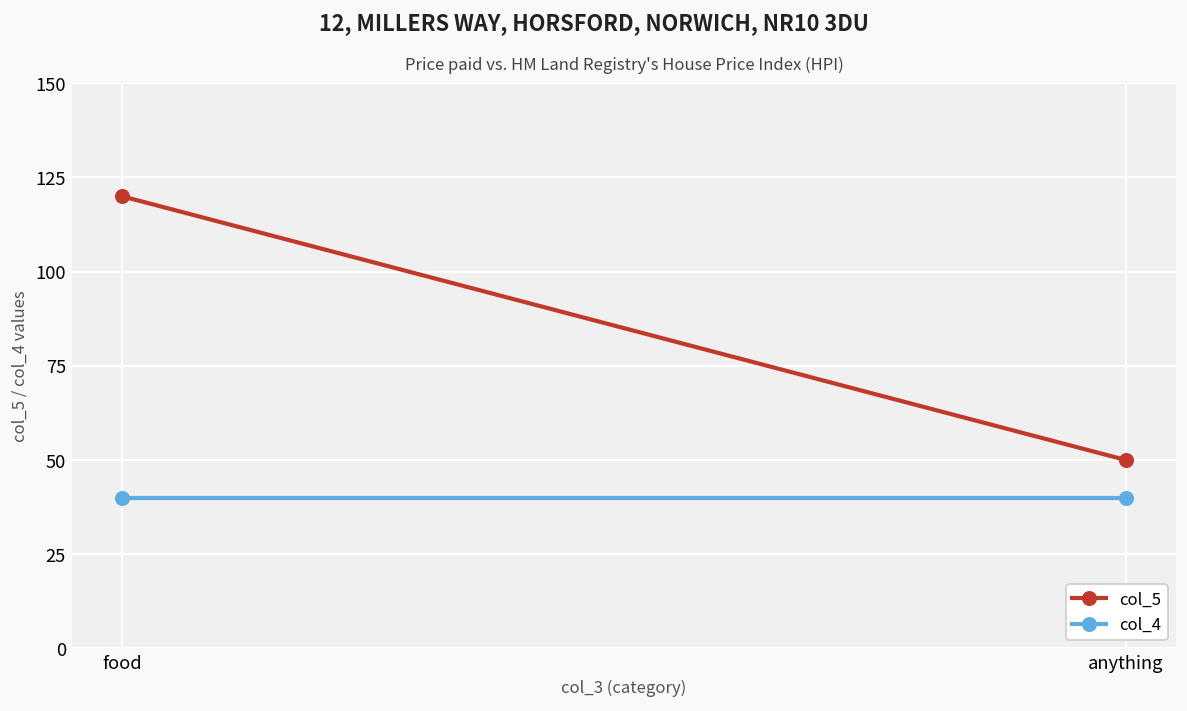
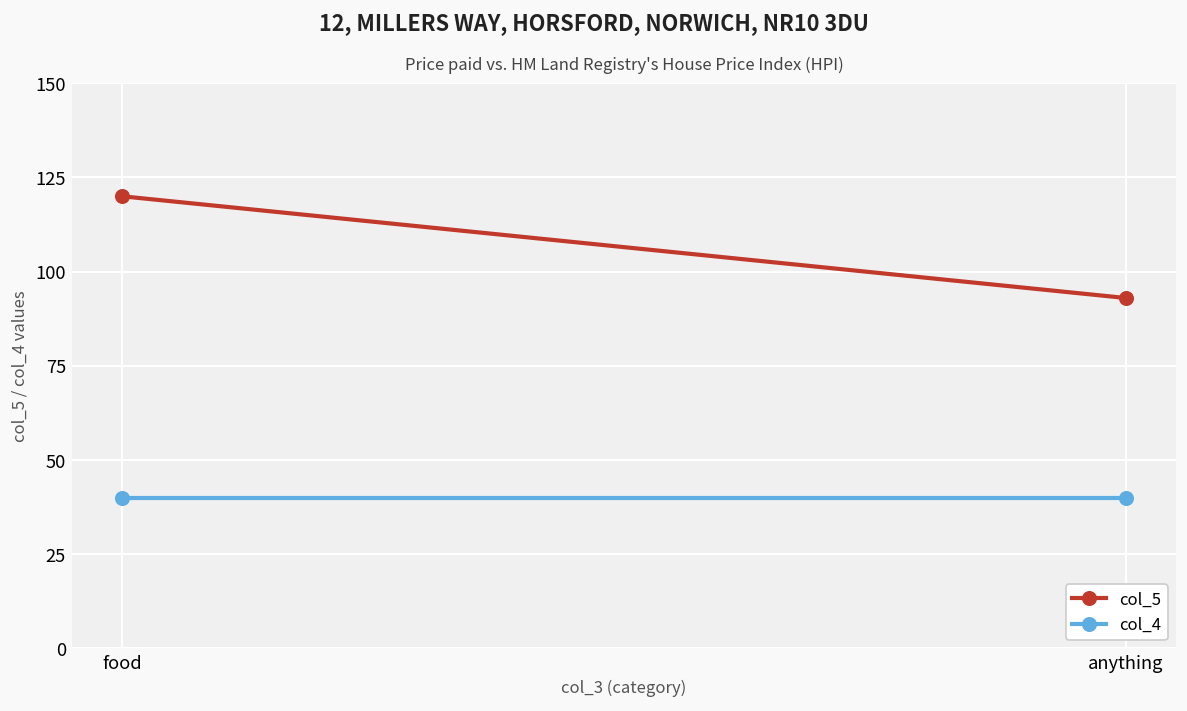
col_5, anything: 50 -> 93
